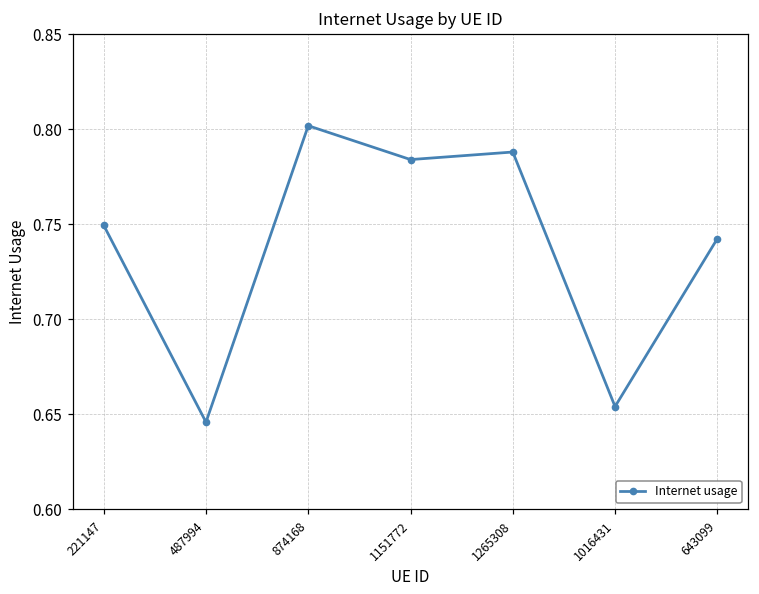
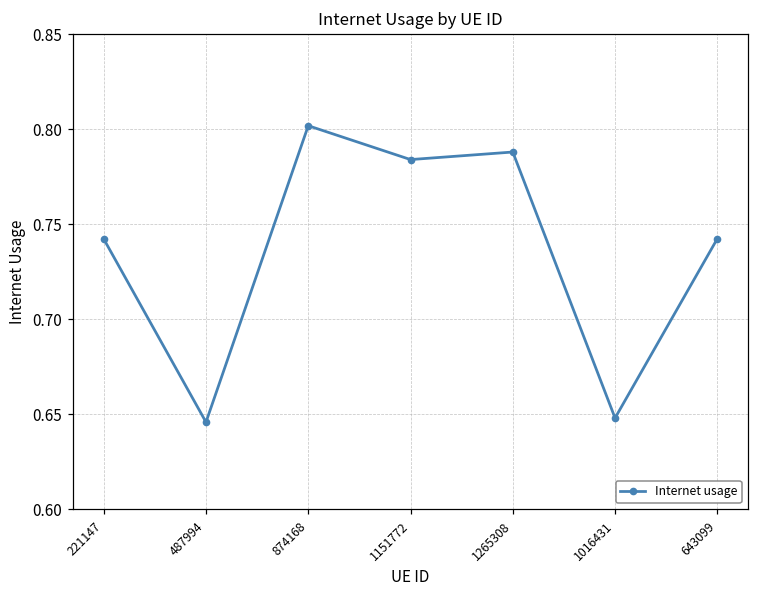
221147: 0.750 -> 0.742
1016431: 0.654 -> 0.648
